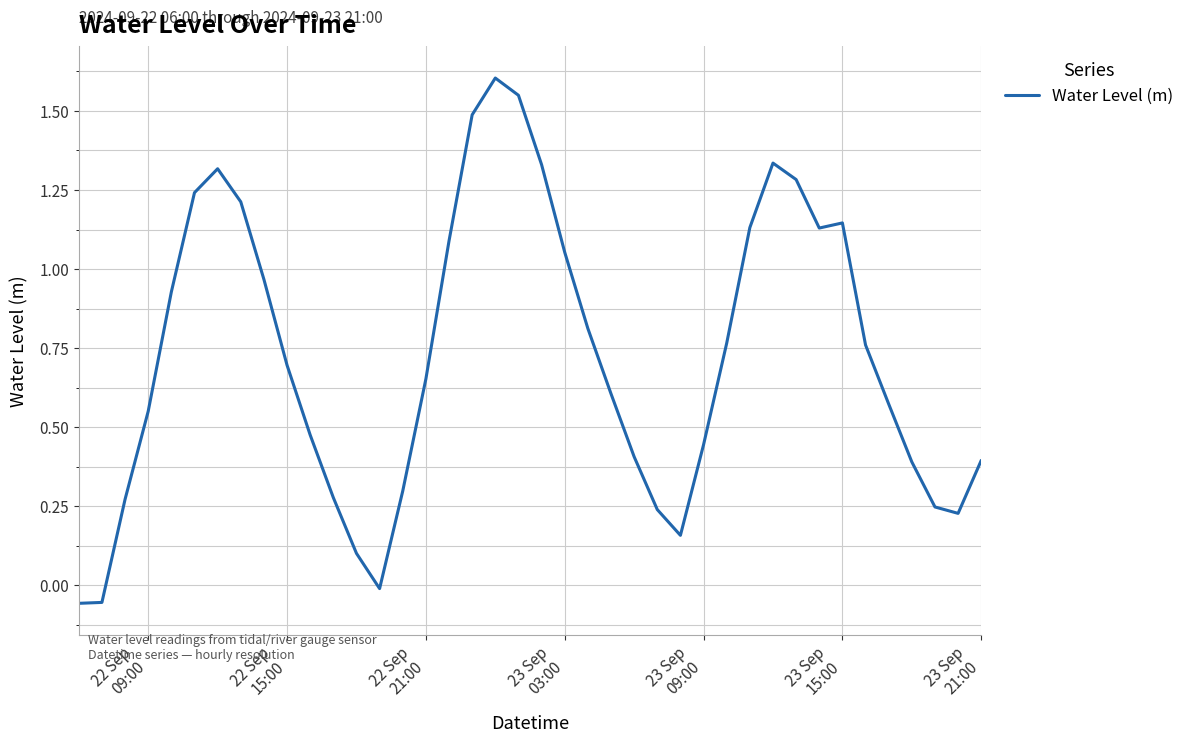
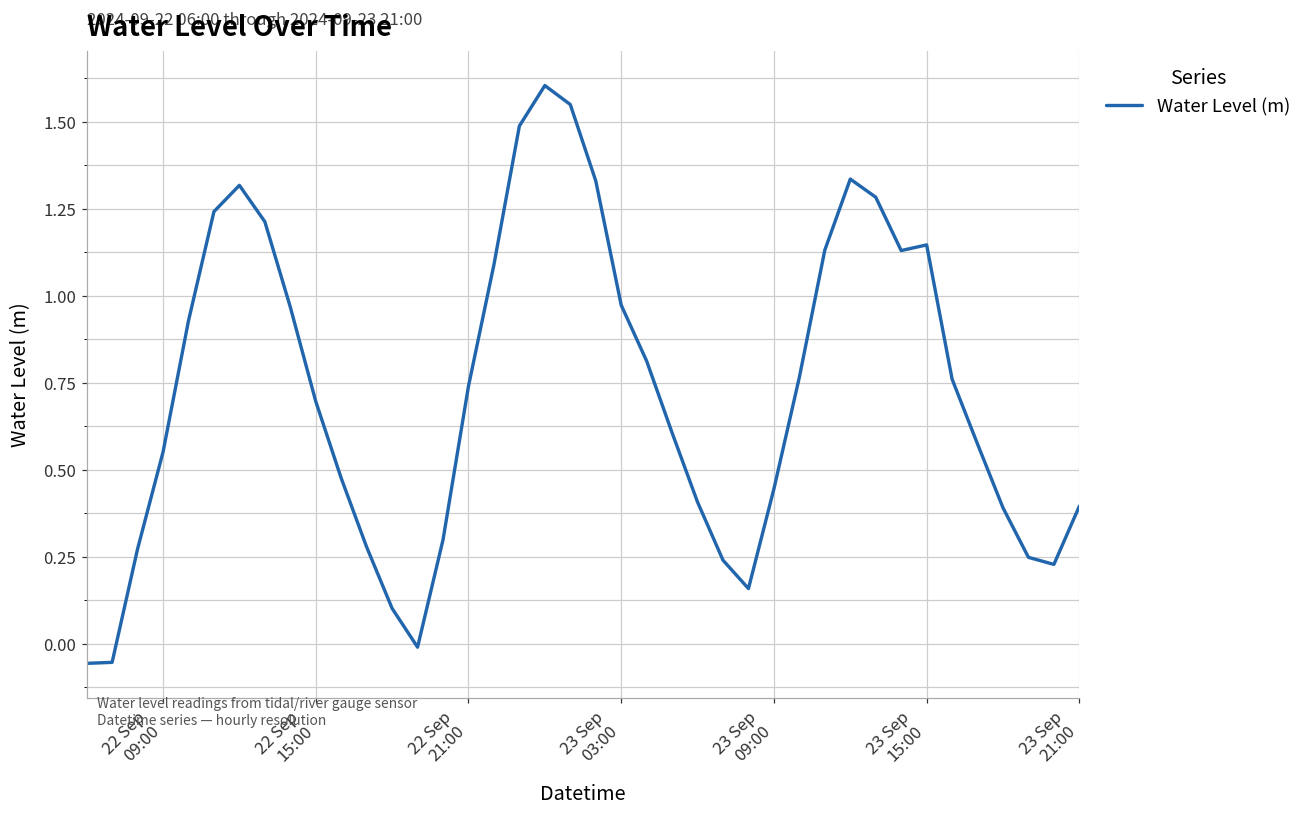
22 Sep 21:00: 0.65 -> 0.74
23 Sep 03:00: 1.05 -> 0.97
